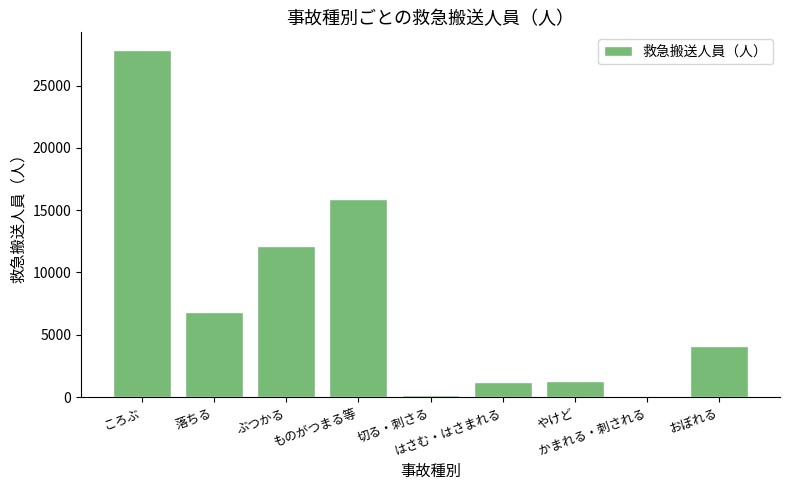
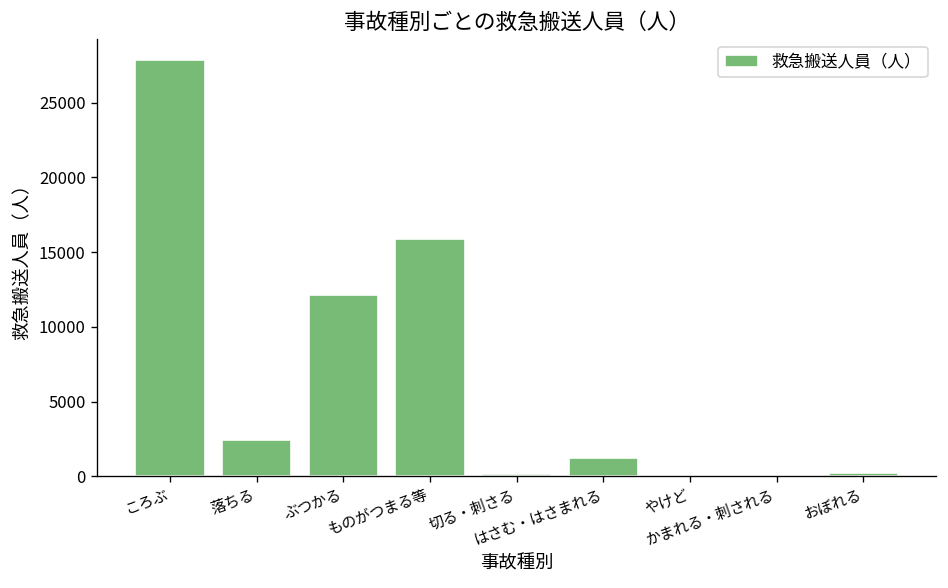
落ちる: 6800 -> 2500
やけど: 1300 -> 100
おぼれる: 4100 -> 200
